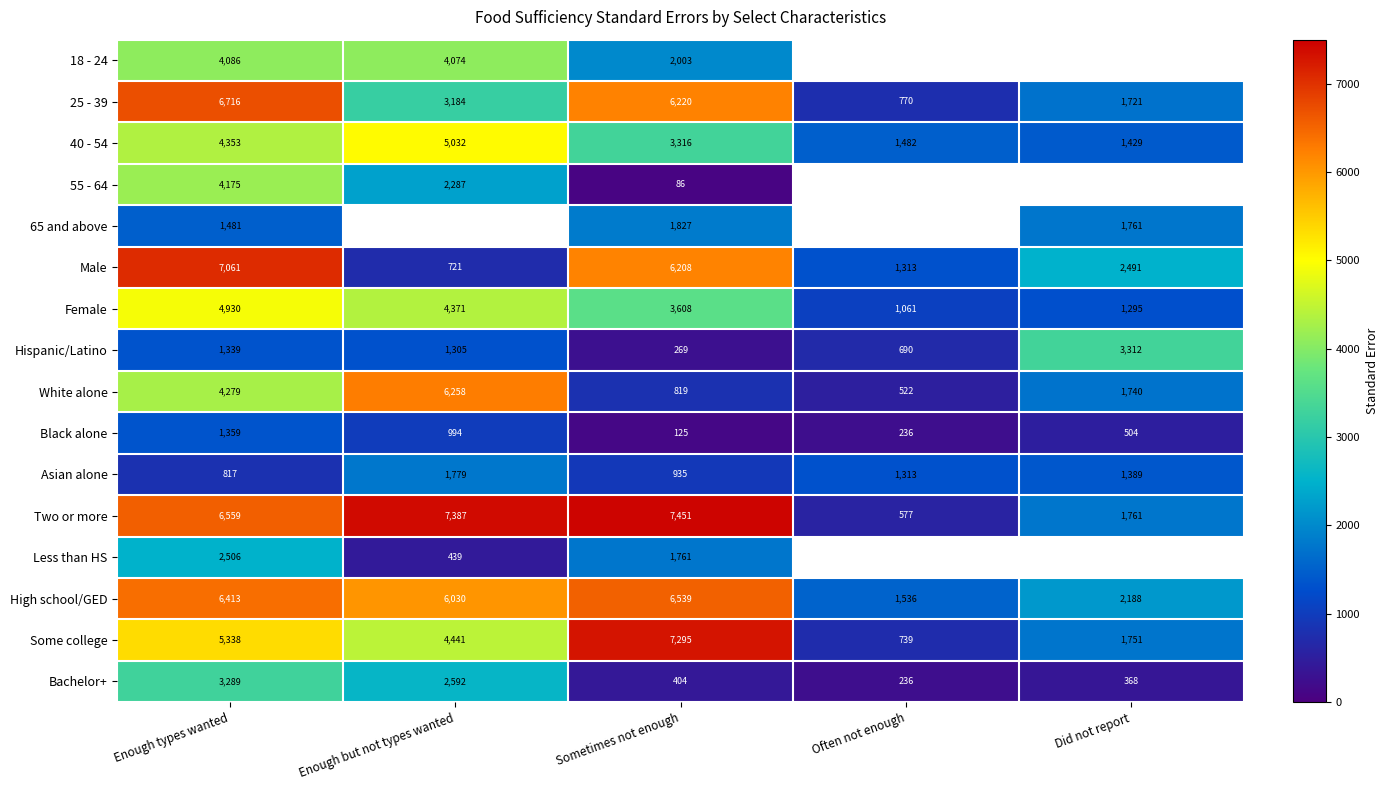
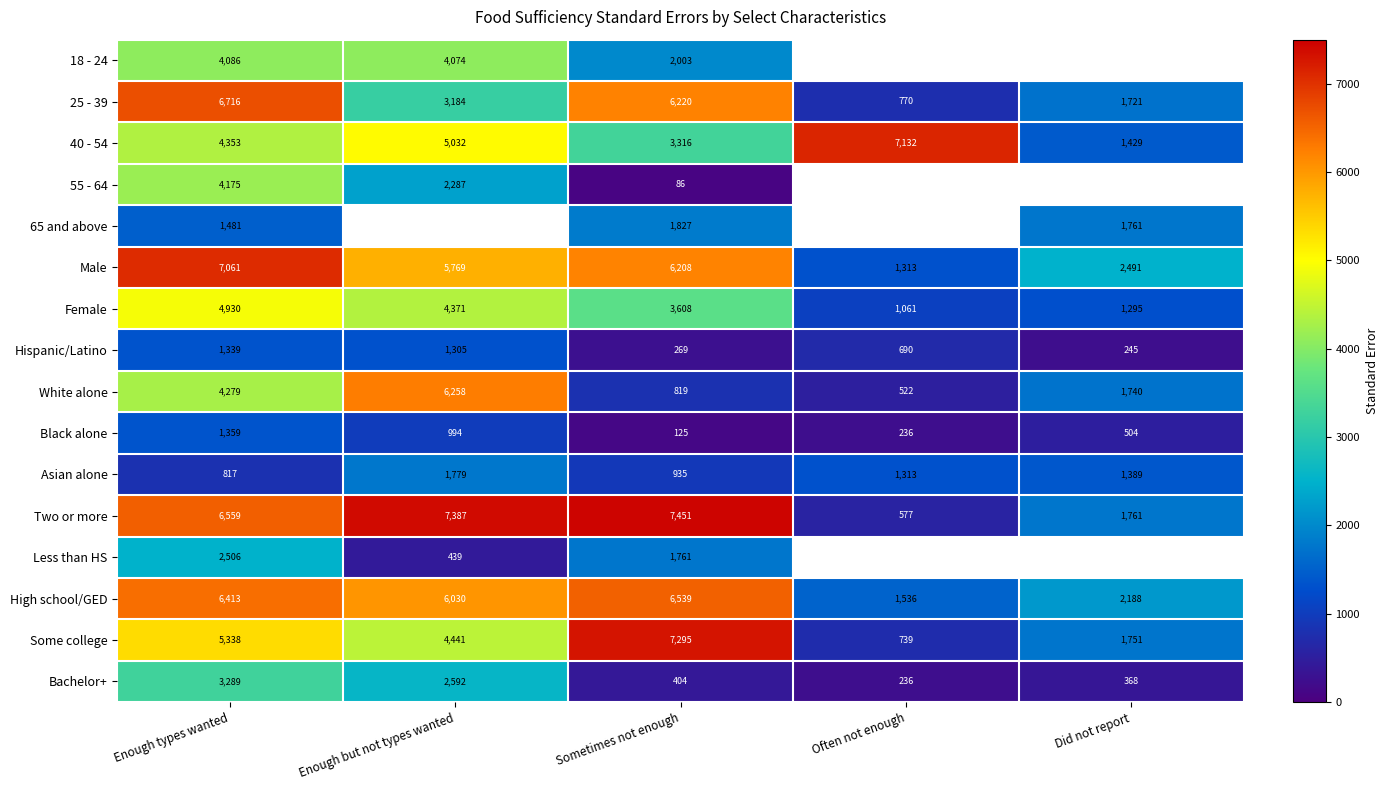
40 - 54, Often not enough: 1,482 -> 7,132
Male, Enough but not types wanted: 721 -> 5,769
Hispanic/Latino, Did not report: 3,312 -> 245
